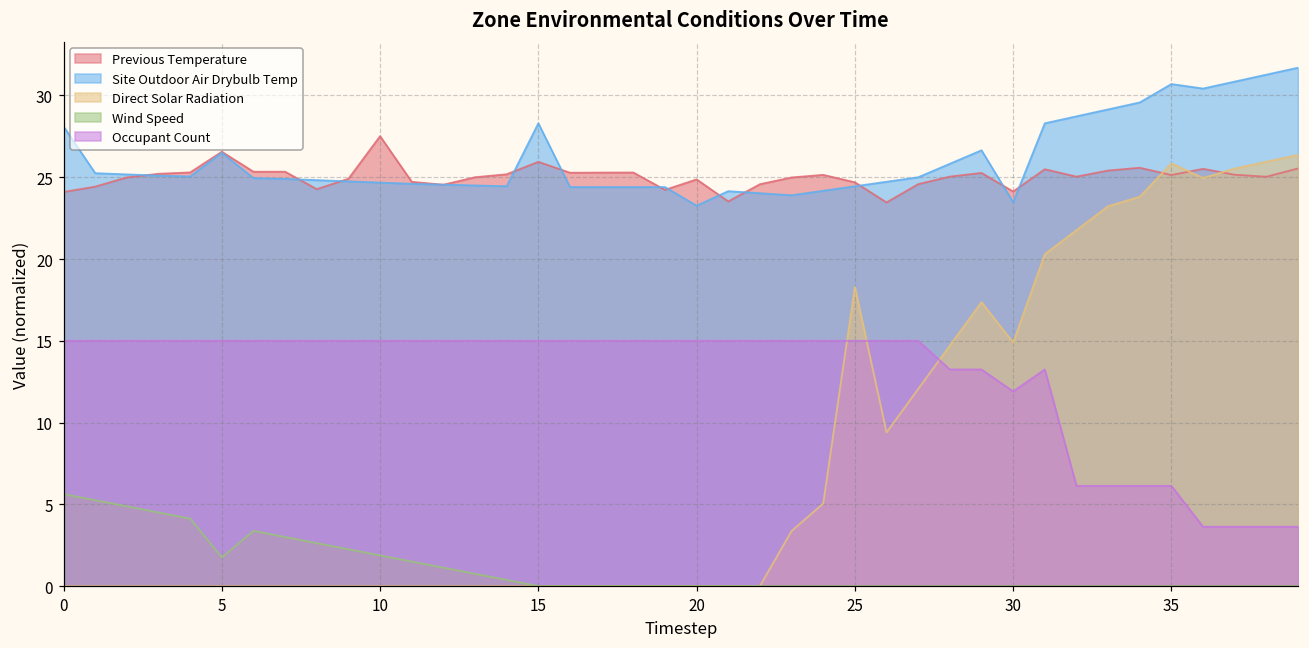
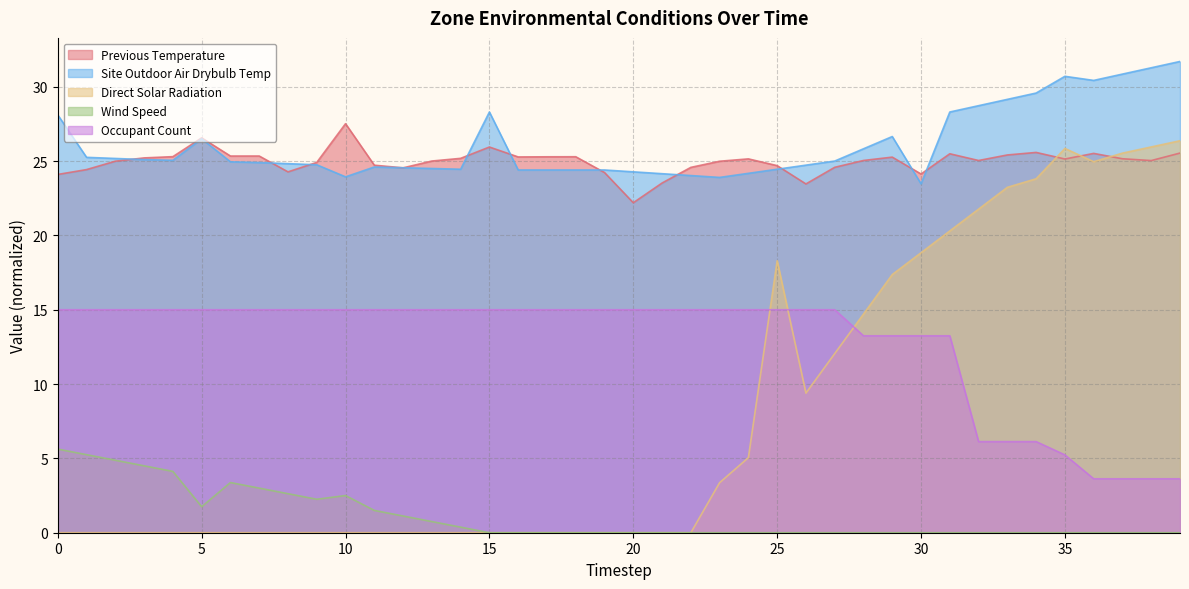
Site Outdoor Air Drybulb Temp, 10: 24.7 -> 23.9
Wind Speed, 10: 1.9 -> 2.5
Previous Temperature, 20: 24.9 -> 22.2
Site Outdoor Air Drybulb Temp, 20: 23.3 -> 24.3
Direct Solar Radiation, 30: 14.9 -> 18.8
Occupant Count, 30: 11.9 -> 13.2
Occupant Count, 35: 6.1 -> 5.2
